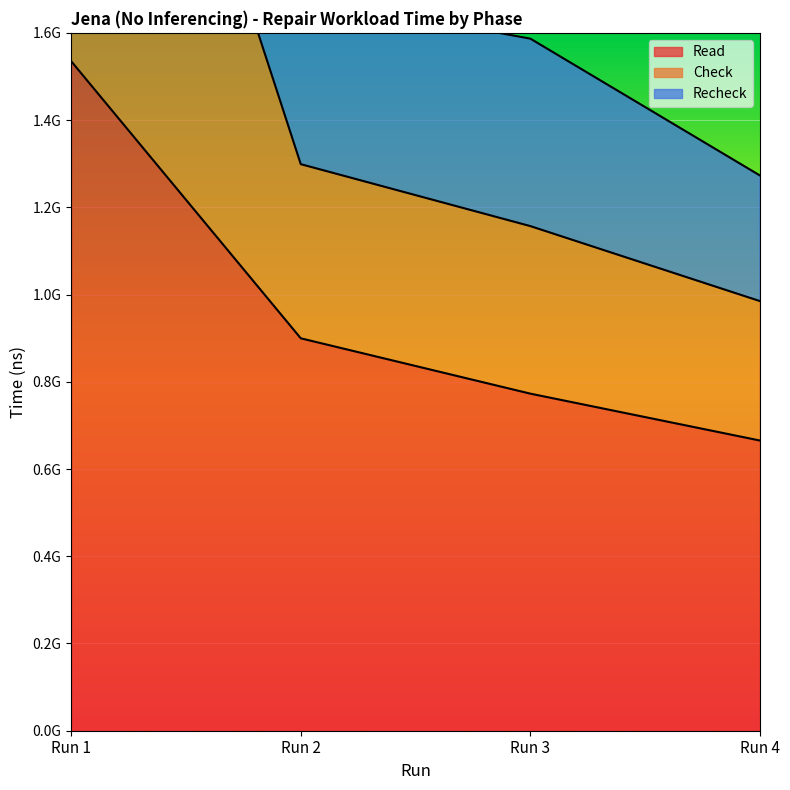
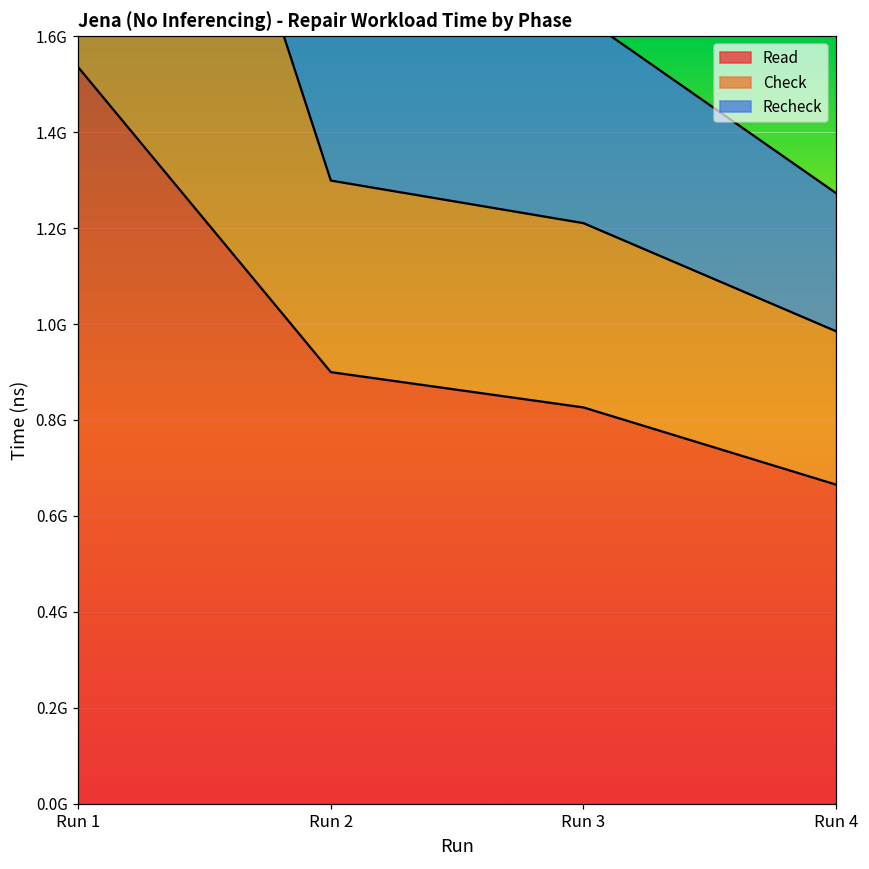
Read, Run 3: 770000000 -> 830000000
